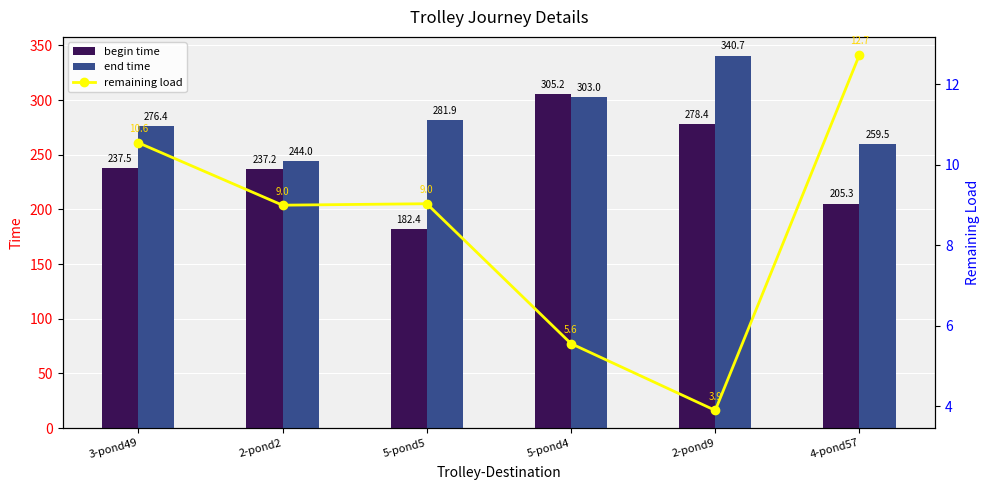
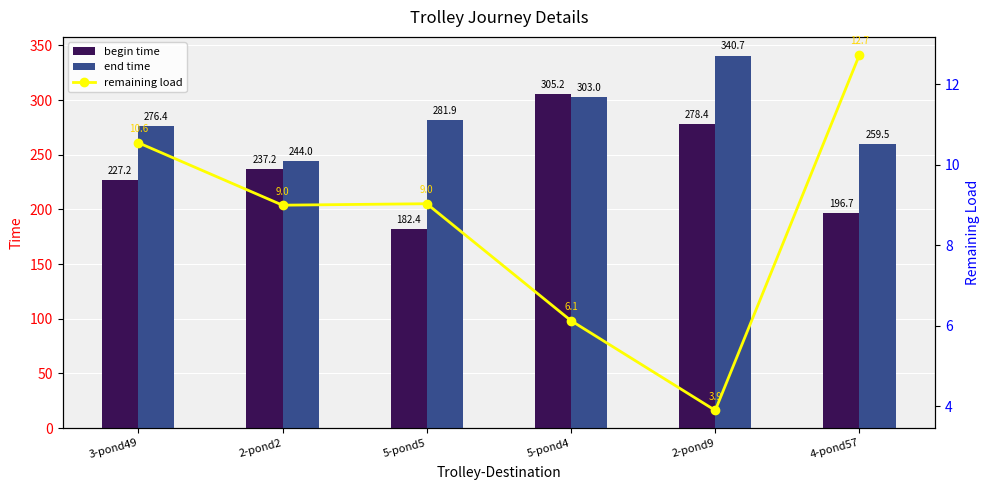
begin time, 3-pond49: 237.5 -> 227.2
begin time, 4-pond57: 205.3 -> 196.7
remaining load, 5-pond4: 5.6 -> 6.1
